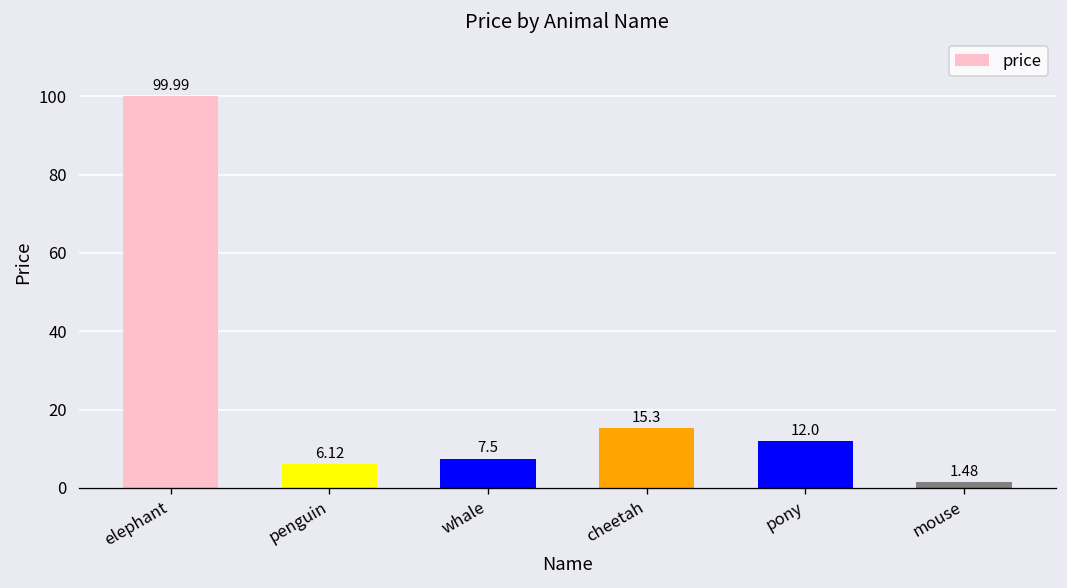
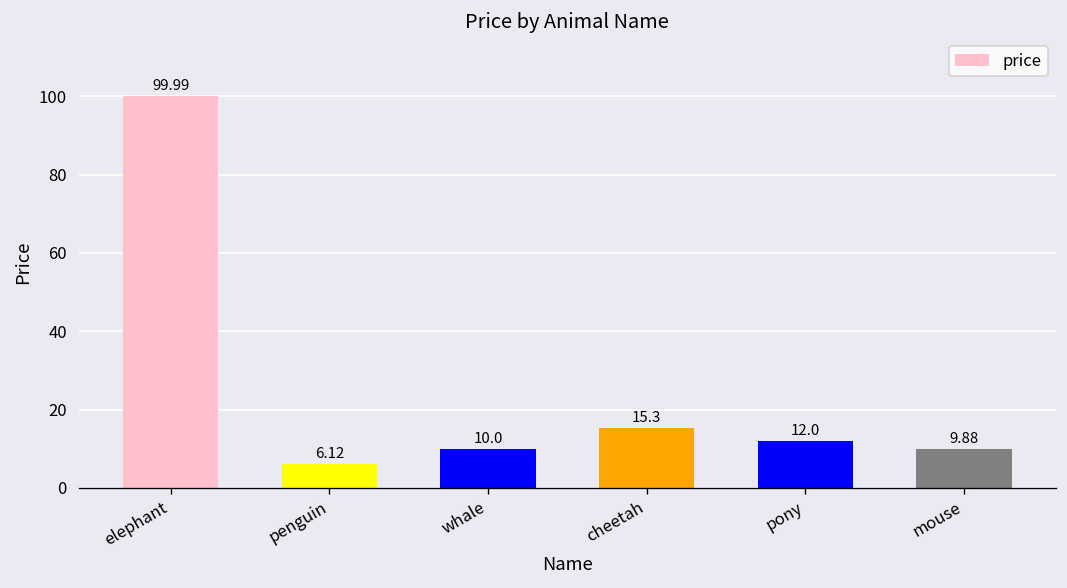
whale: 7.5 -> 10.0
mouse: 1.48 -> 9.88
